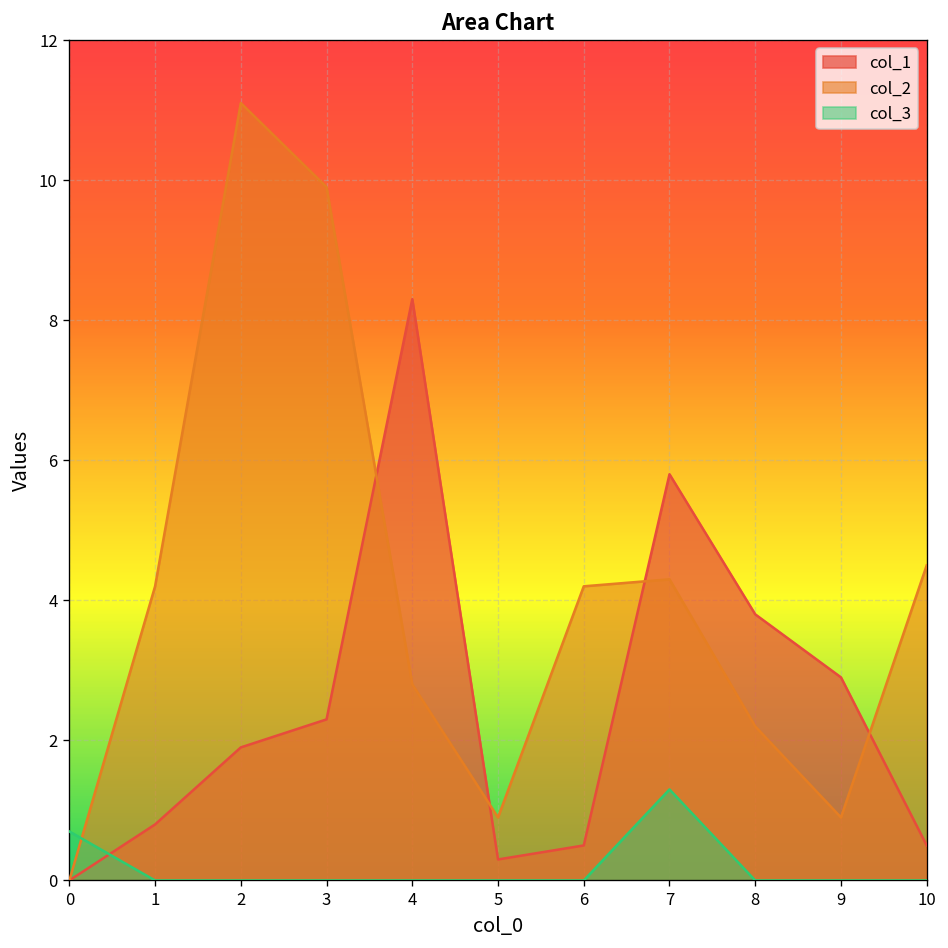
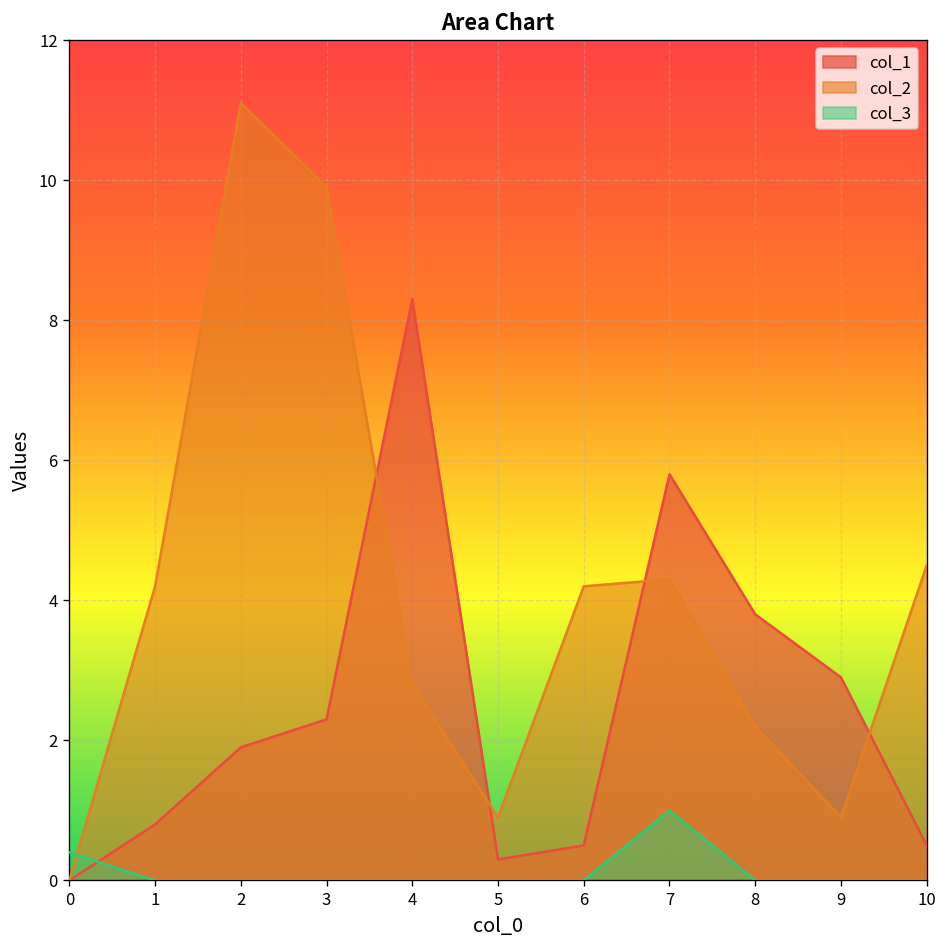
col_3, 0: 0.7 -> 0.4
col_3, 7: 1.3 -> 1.0
